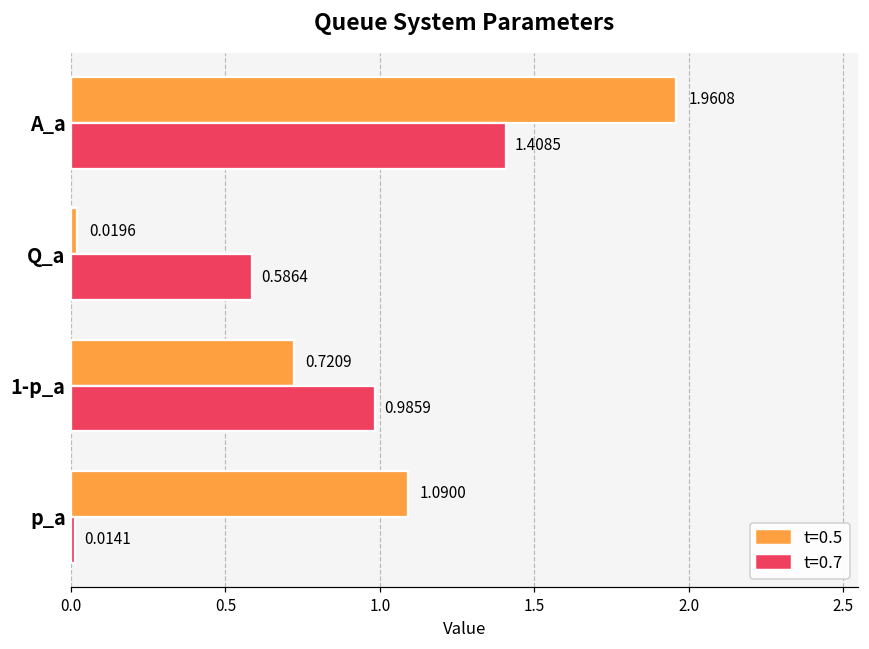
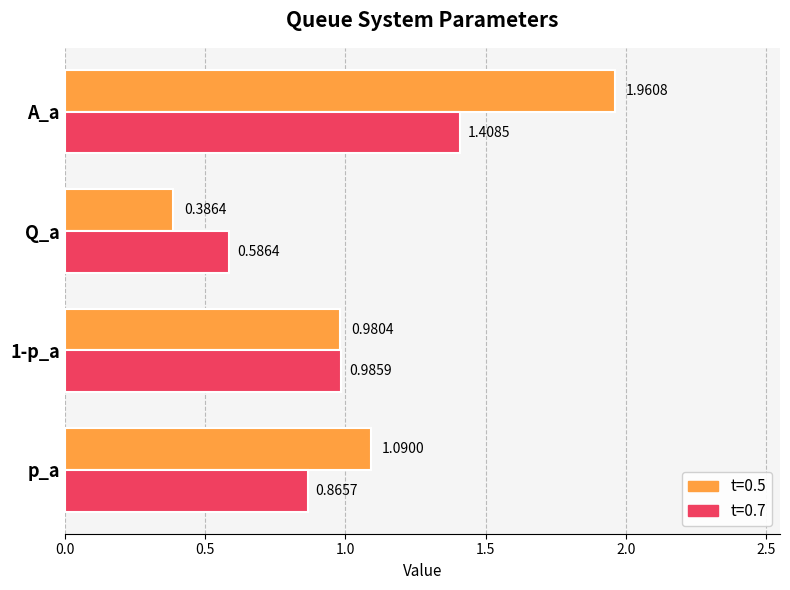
t=0.5, Q_a: 0.0196 -> 0.3864
t=0.5, 1-p_a: 0.7209 -> 0.9804
t=0.7, p_a: 0.0141 -> 0.8657
